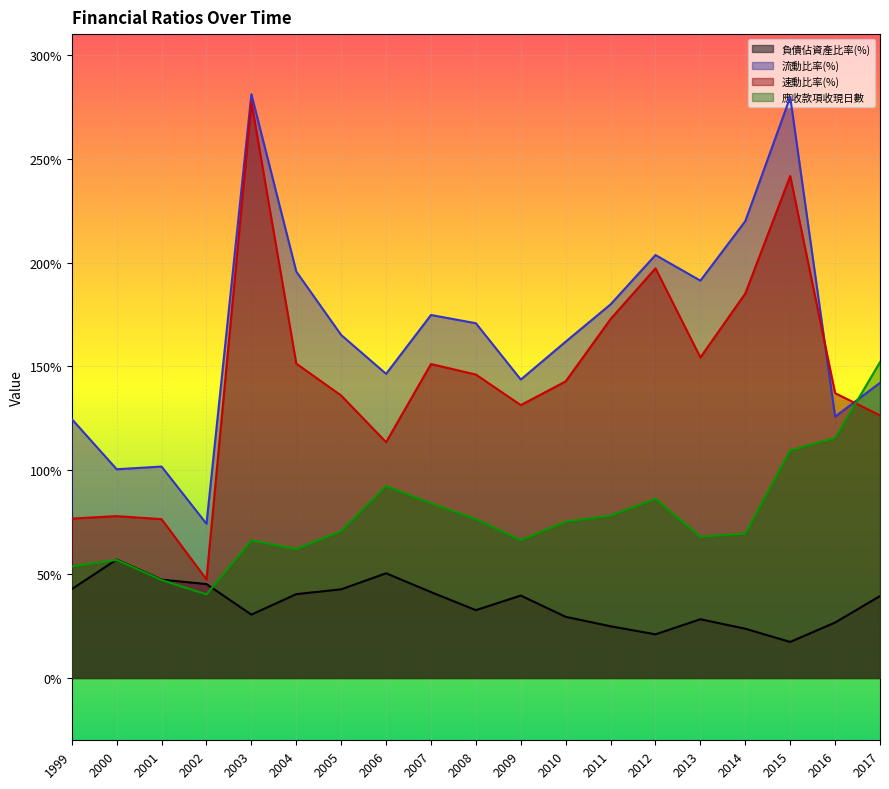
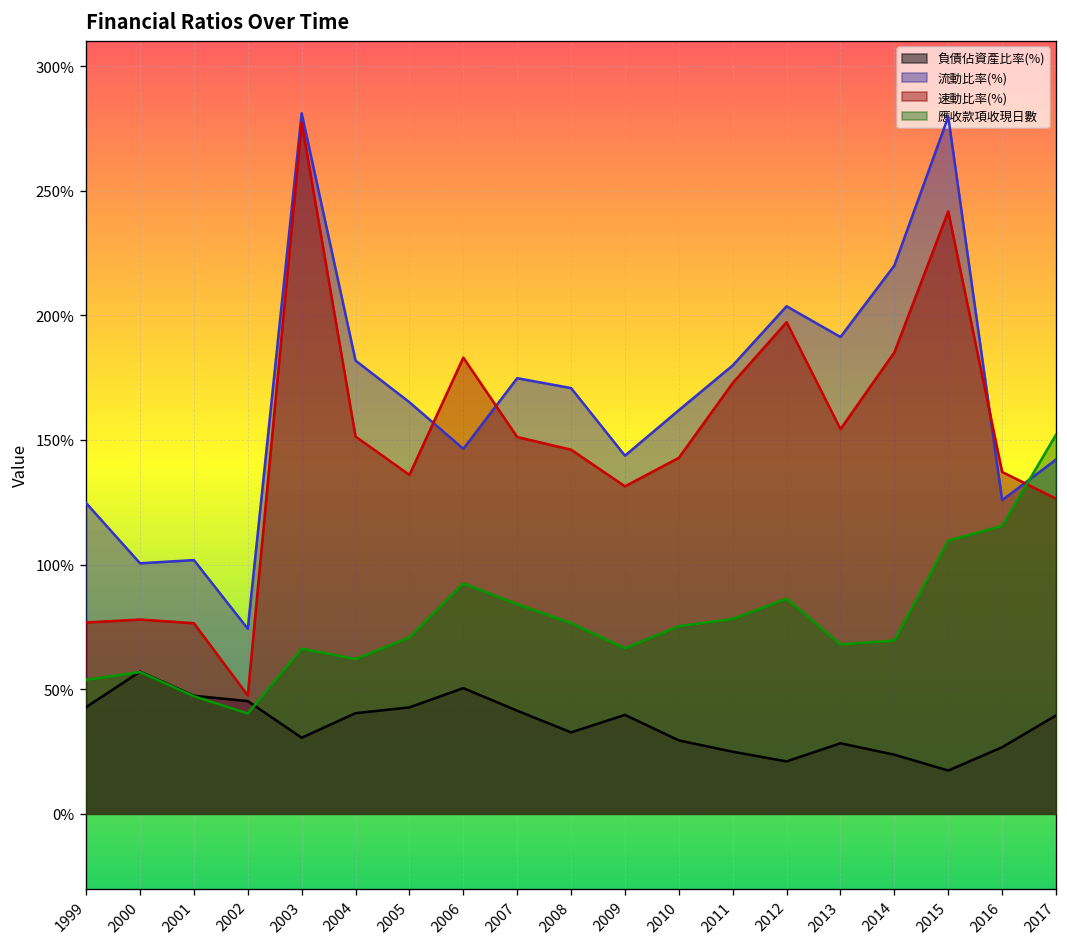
流動比率(%), 2004: 196% -> 182%
速動比率(%), 2006: 114% -> 183%
